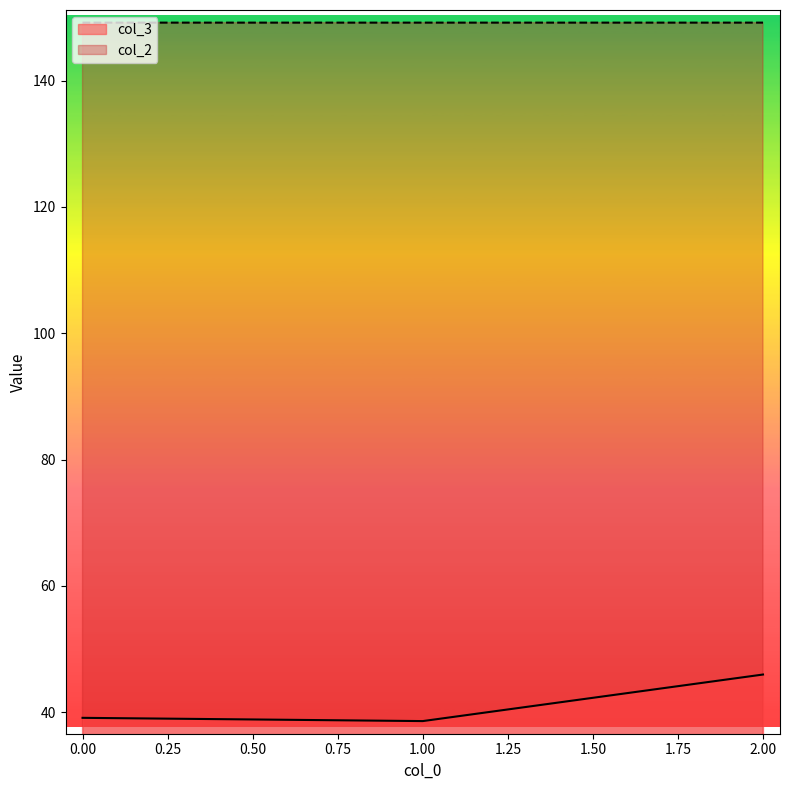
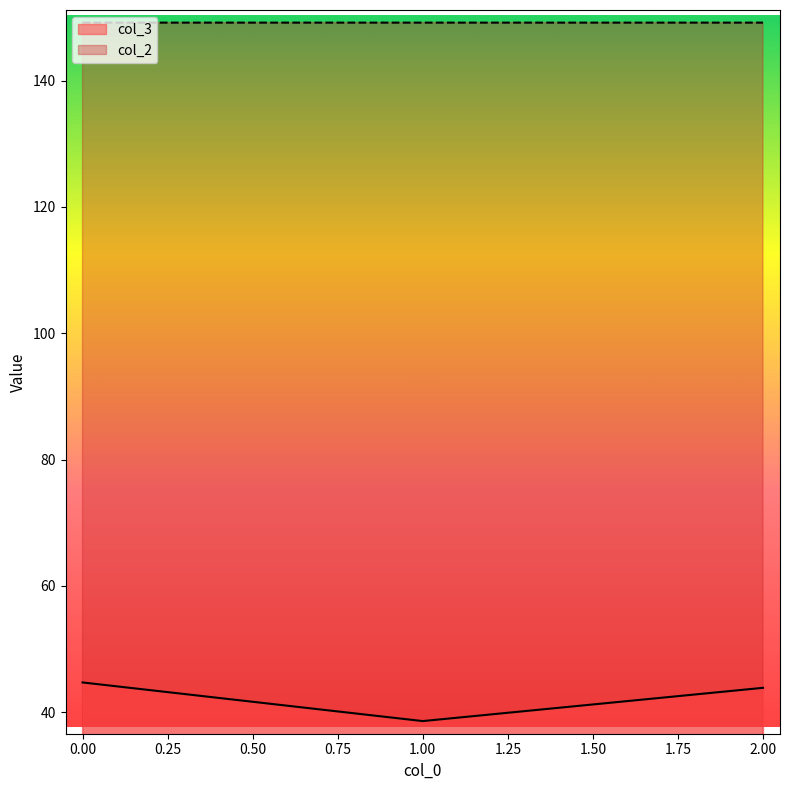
col_3, 0.00: 39 -> 45
col_3, 2.00: 46 -> 44
